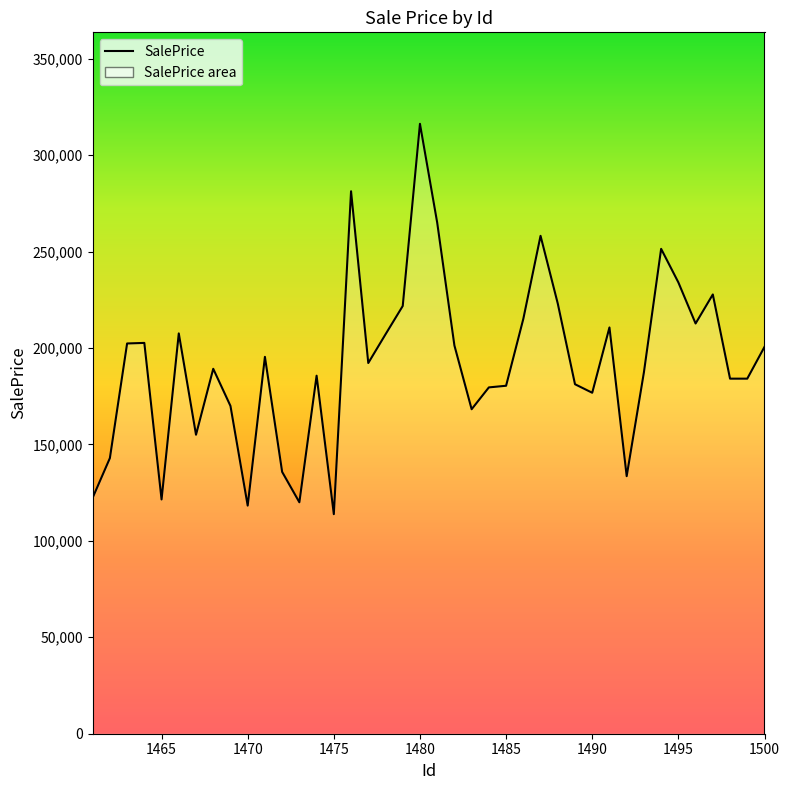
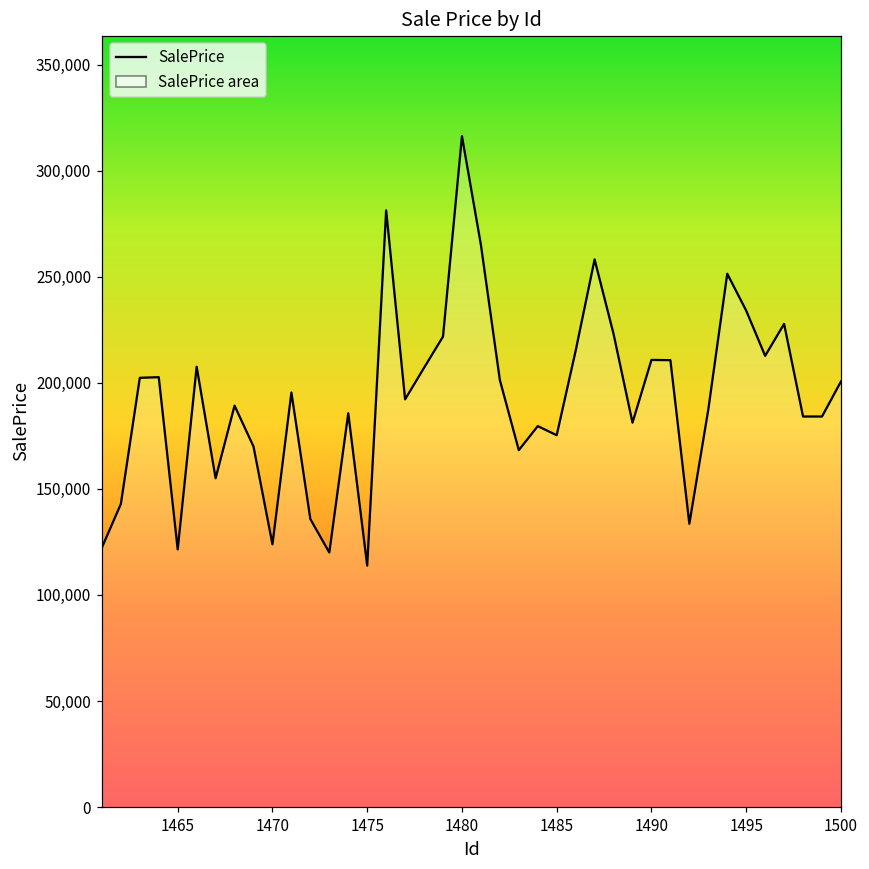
1470: 118,000 -> 124,000
1485: 180,000 -> 175,000
1490: 177,000 -> 211,000
